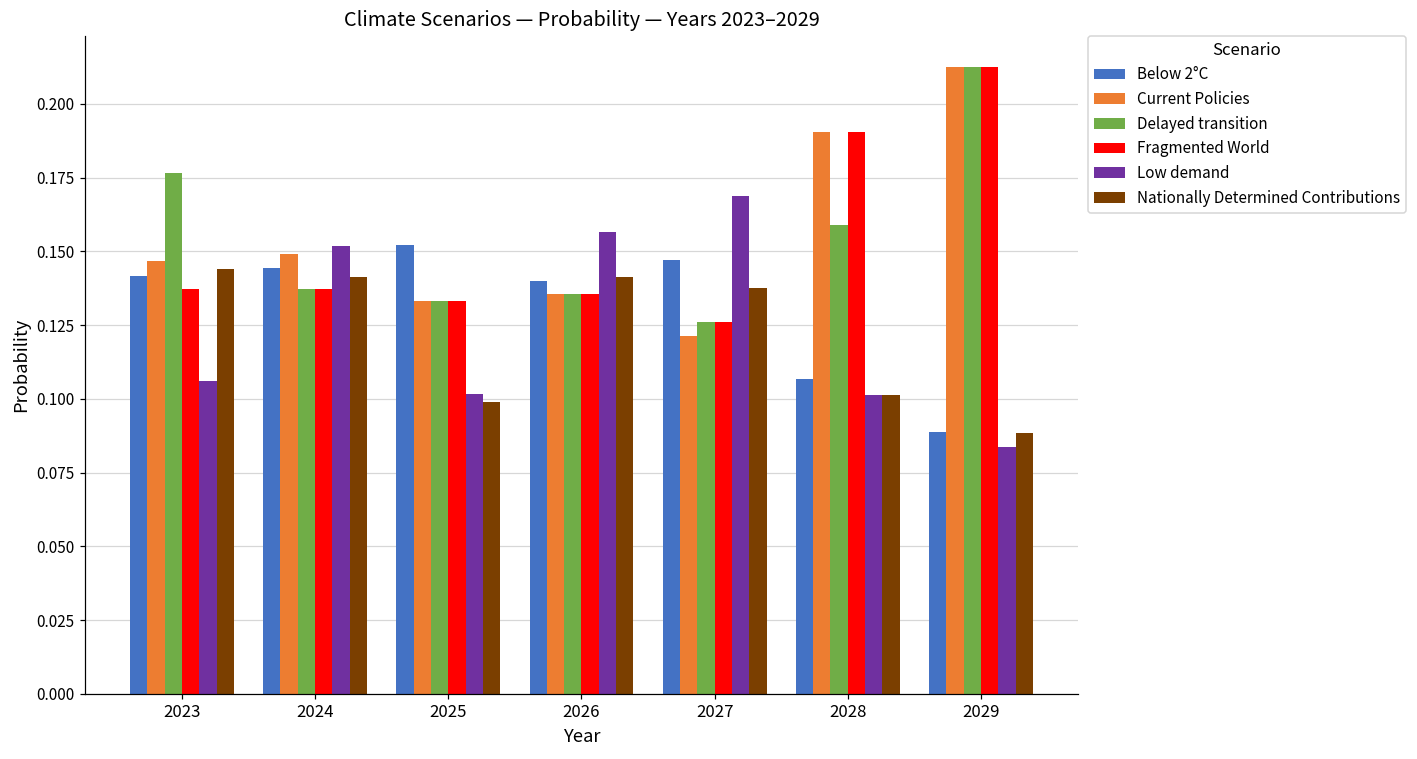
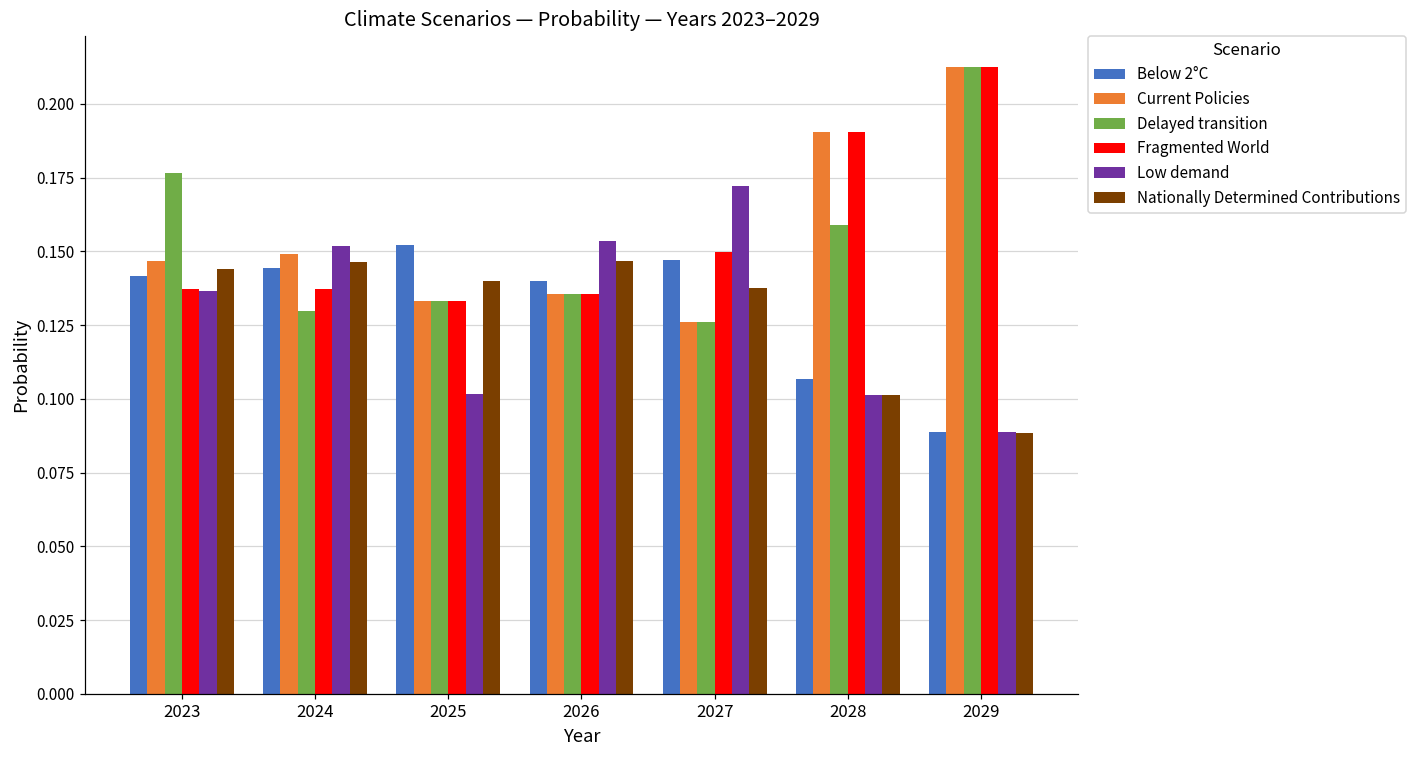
Low demand, 2023: 0.106 -> 0.137
Delayed transition, 2024: 0.137 -> 0.130
Nationally Determined Contributions, 2024: 0.141 -> 0.147
Nationally Determined Contributions, 2025: 0.099 -> 0.140
Low demand, 2026: 0.157 -> 0.153
Nationally Determined Contributions, 2026: 0.141 -> 0.147
Current Policies, 2027: 0.121 -> 0.126
Fragmented World, 2027: 0.126 -> 0.150
Low demand, 2027: 0.169 -> 0.172
Low demand, 2029: 0.084 -> 0.089
